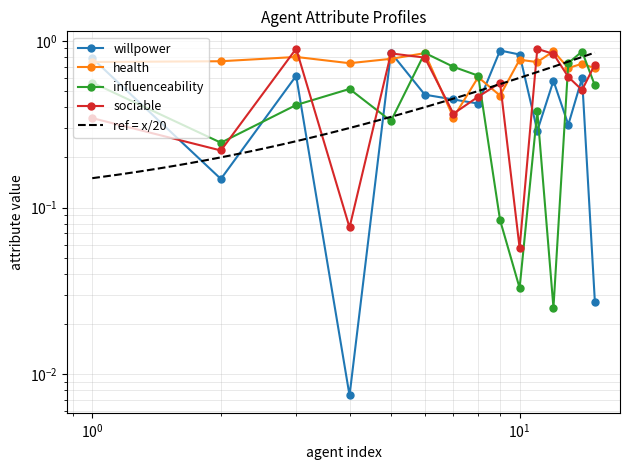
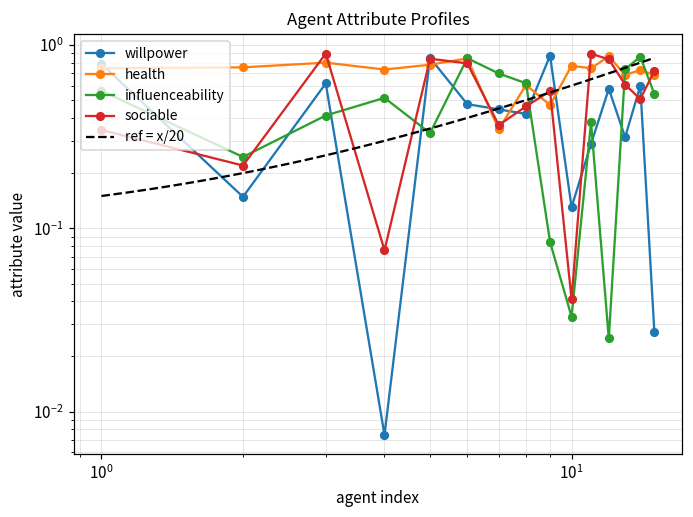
willpower, 10^1: 0.8 -> 0.13
sociable, 10^1: 0.057 -> 0.041
